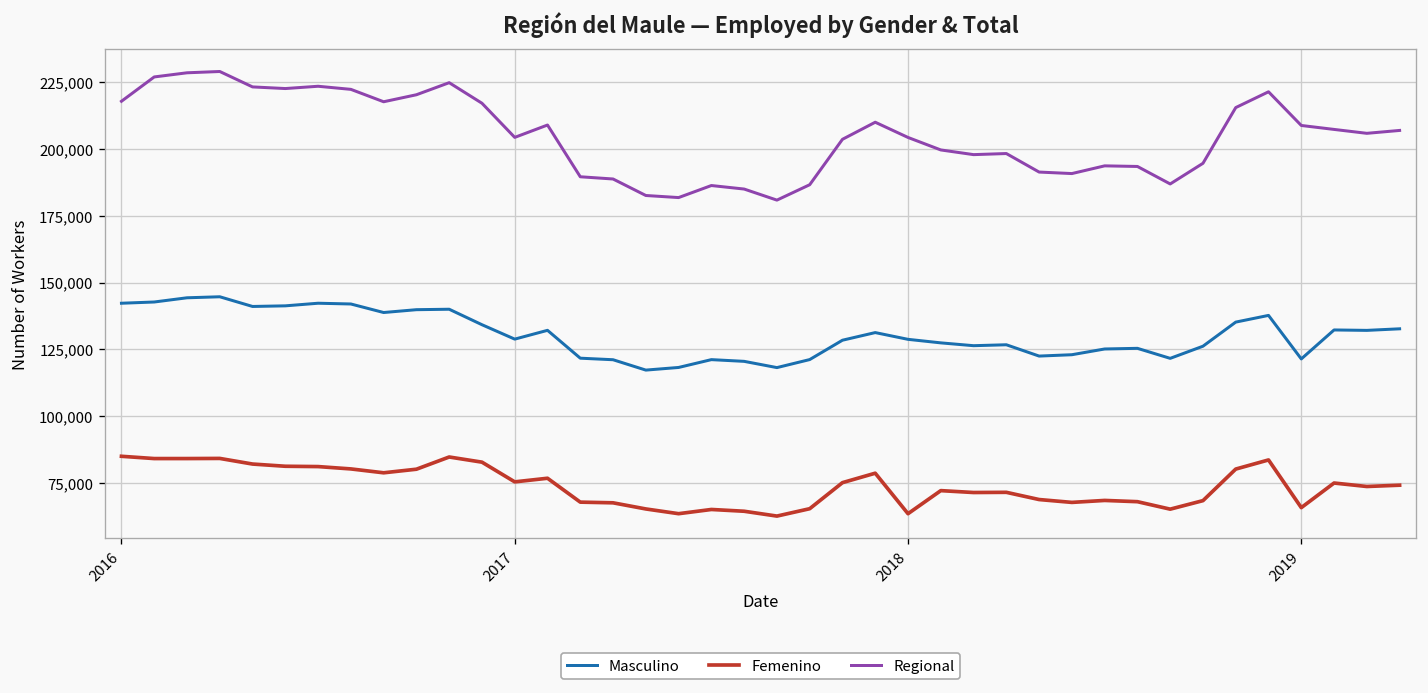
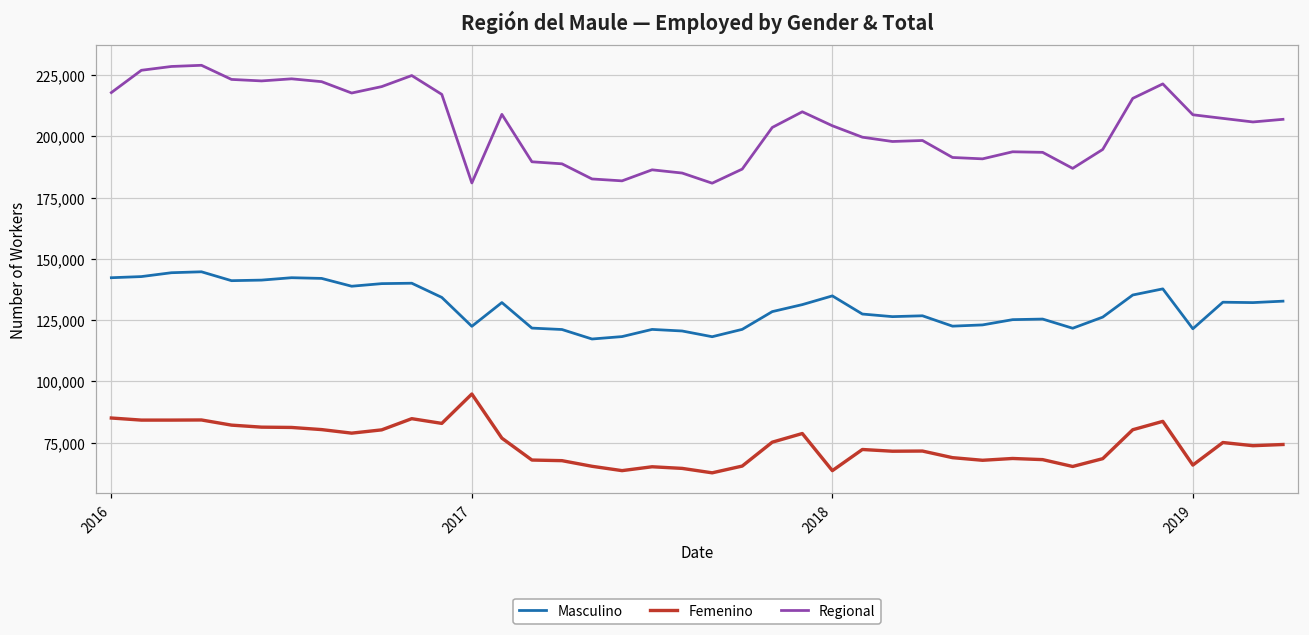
Masculino, 2017: 129,000 -> 122,000
Femenino, 2017: 75,000 -> 95,000
Regional, 2017: 204,000 -> 181,000
Masculino, 2018: 129,000 -> 135,000
